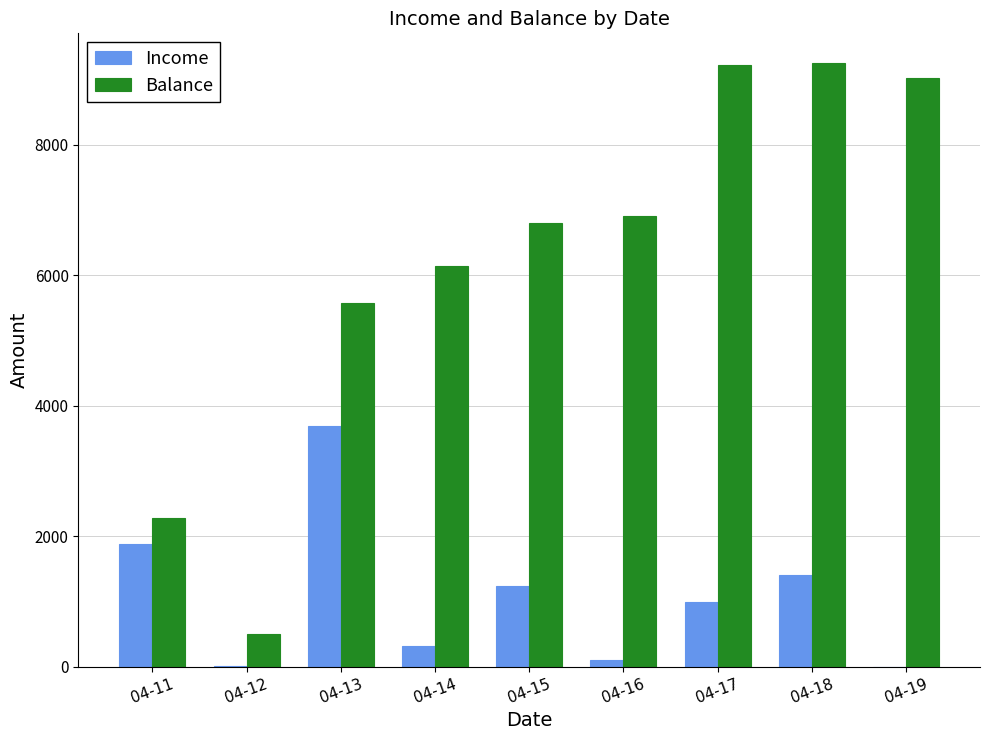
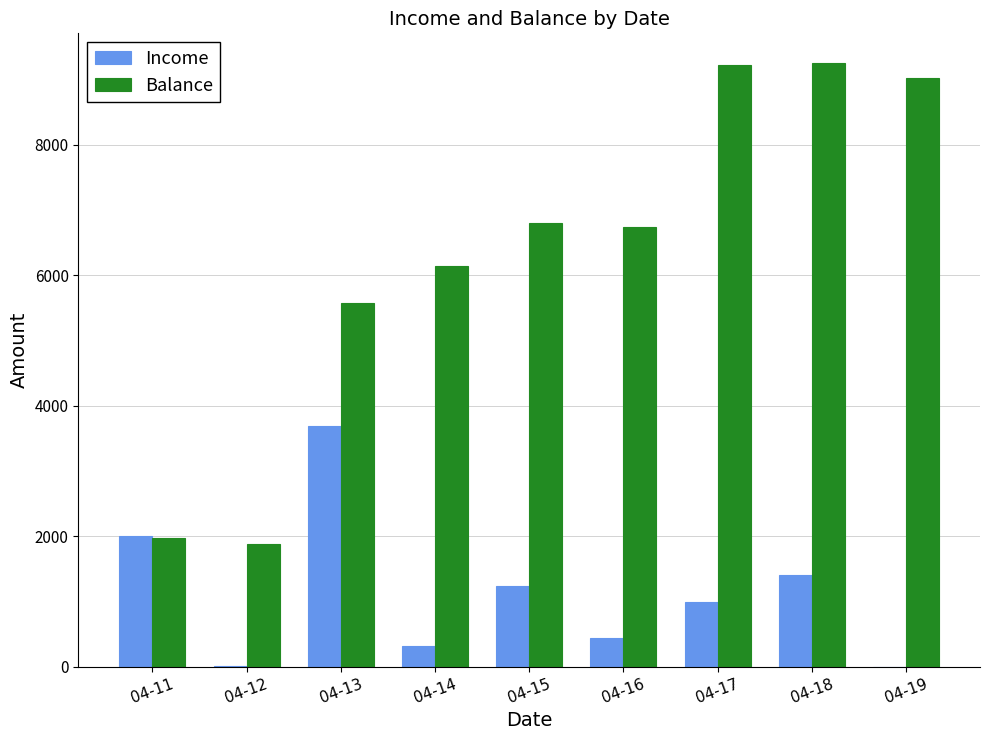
Income, 04-11: 1900 -> 2000
Balance, 04-11: 2300 -> 2000
Balance, 04-12: 500 -> 1900
Income, 04-16: 100 -> 400
Balance, 04-16: 6900 -> 6700
